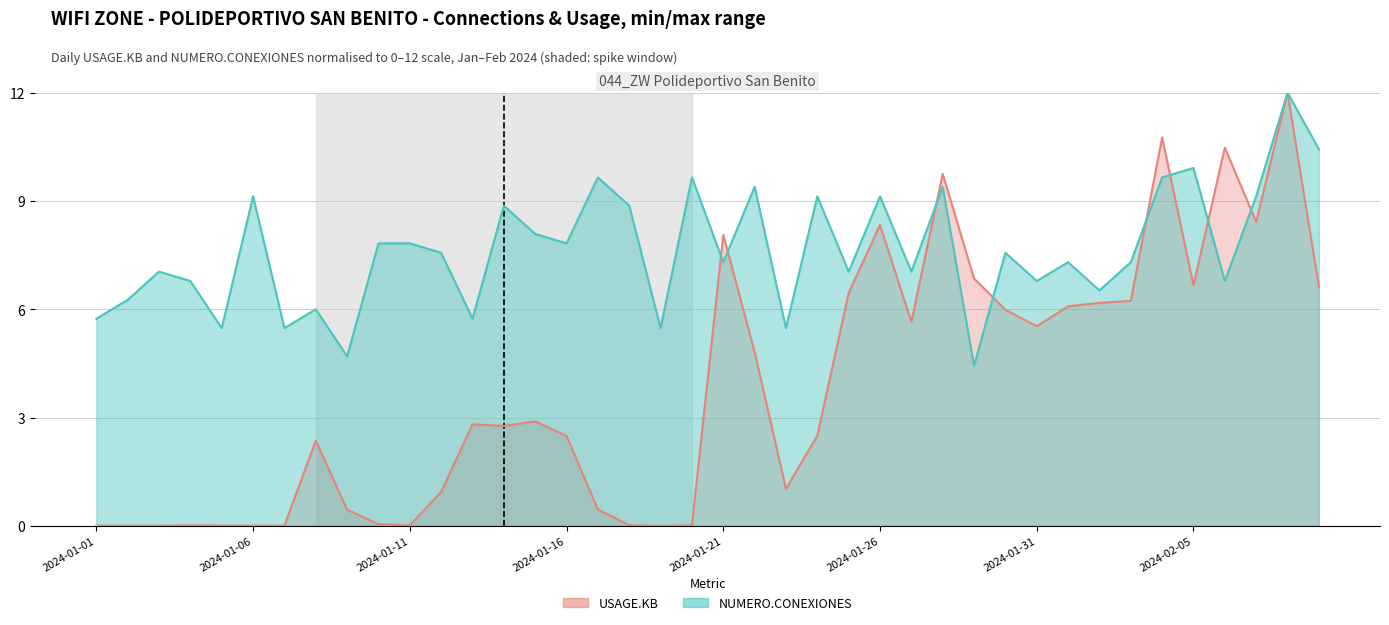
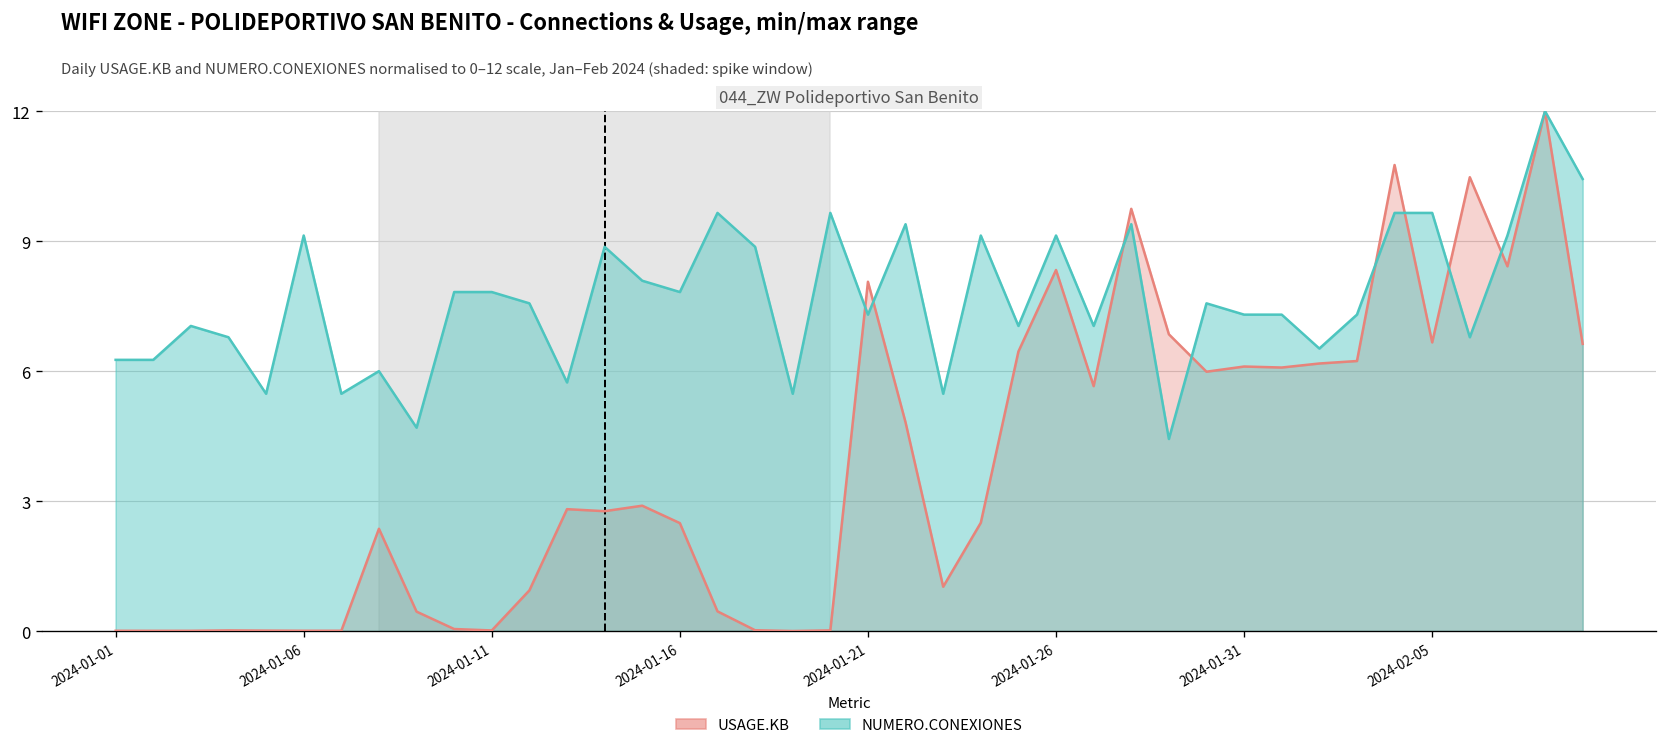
NUMERO.CONEXIONES, 2024-01-01: 5.7 -> 6.3
USAGE.KB, 2024-01-31: 5.5 -> 6.1
NUMERO.CONEXIONES, 2024-01-31: 6.8 -> 7.3
NUMERO.CONEXIONES, 2024-02-05: 9.9 -> 9.7
